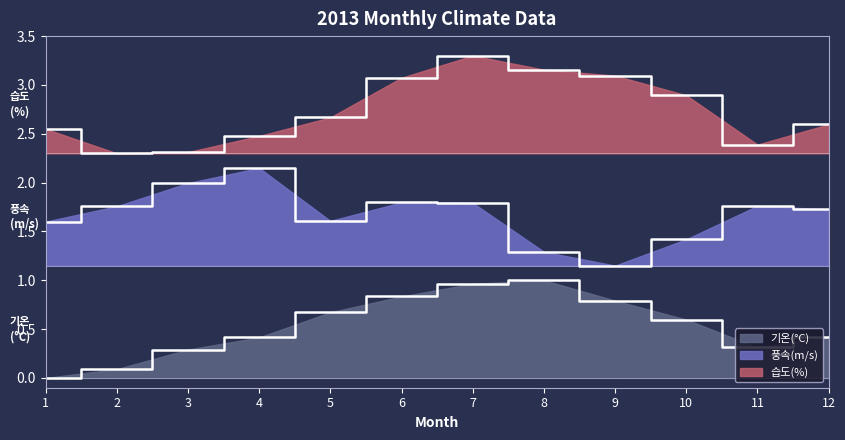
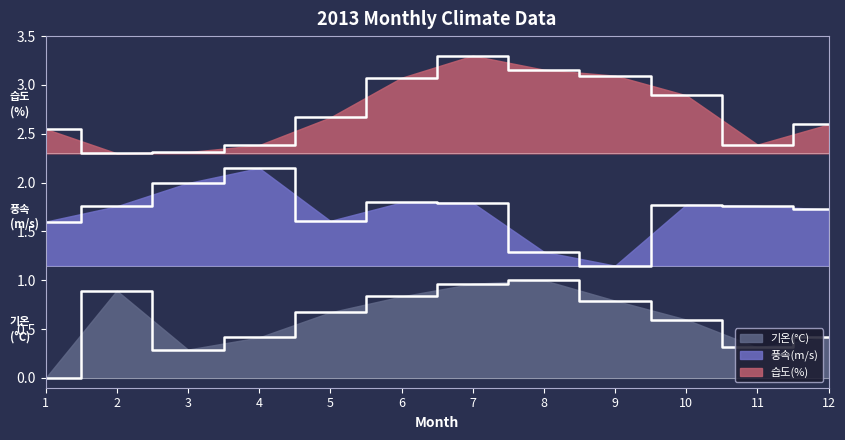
기온(°C), 2: 0.1 -> 0.9
습도(%), 4: 2.5 -> 2.4
풍속(m/s), 10: 1.4 -> 1.8
